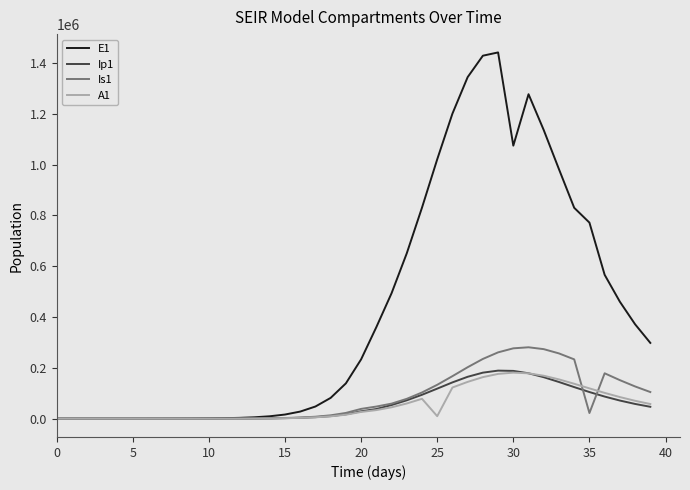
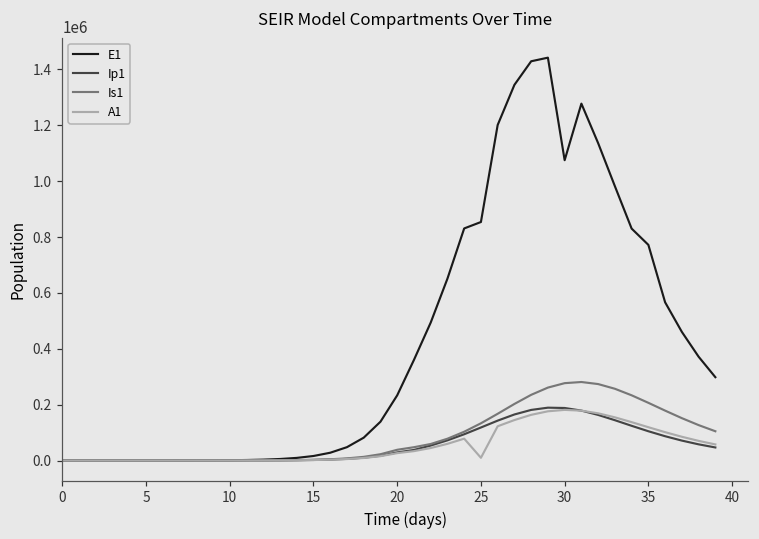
E1, 25: 1020000 -> 850000
Is1, 35: 20000 -> 210000
